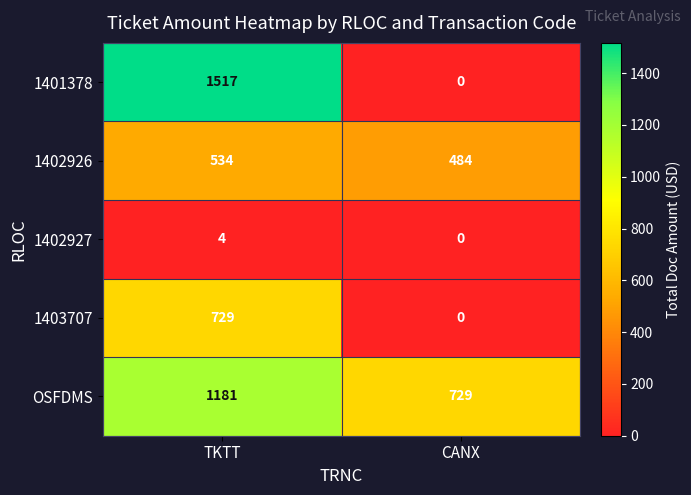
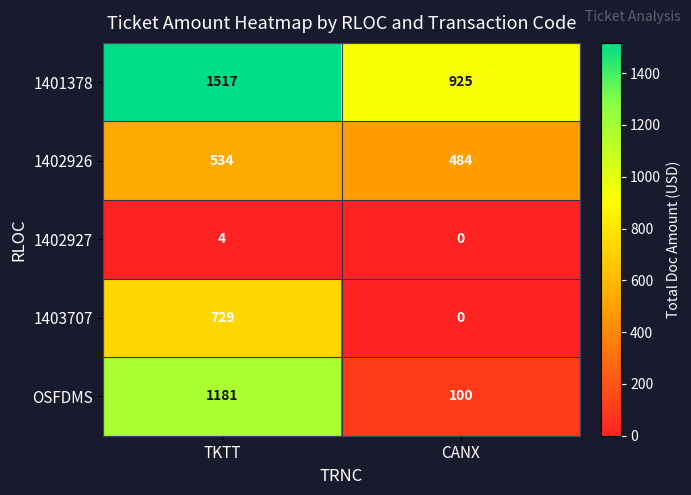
1401378, CANX: 0 -> 925
OSFDMS, CANX: 729 -> 100
